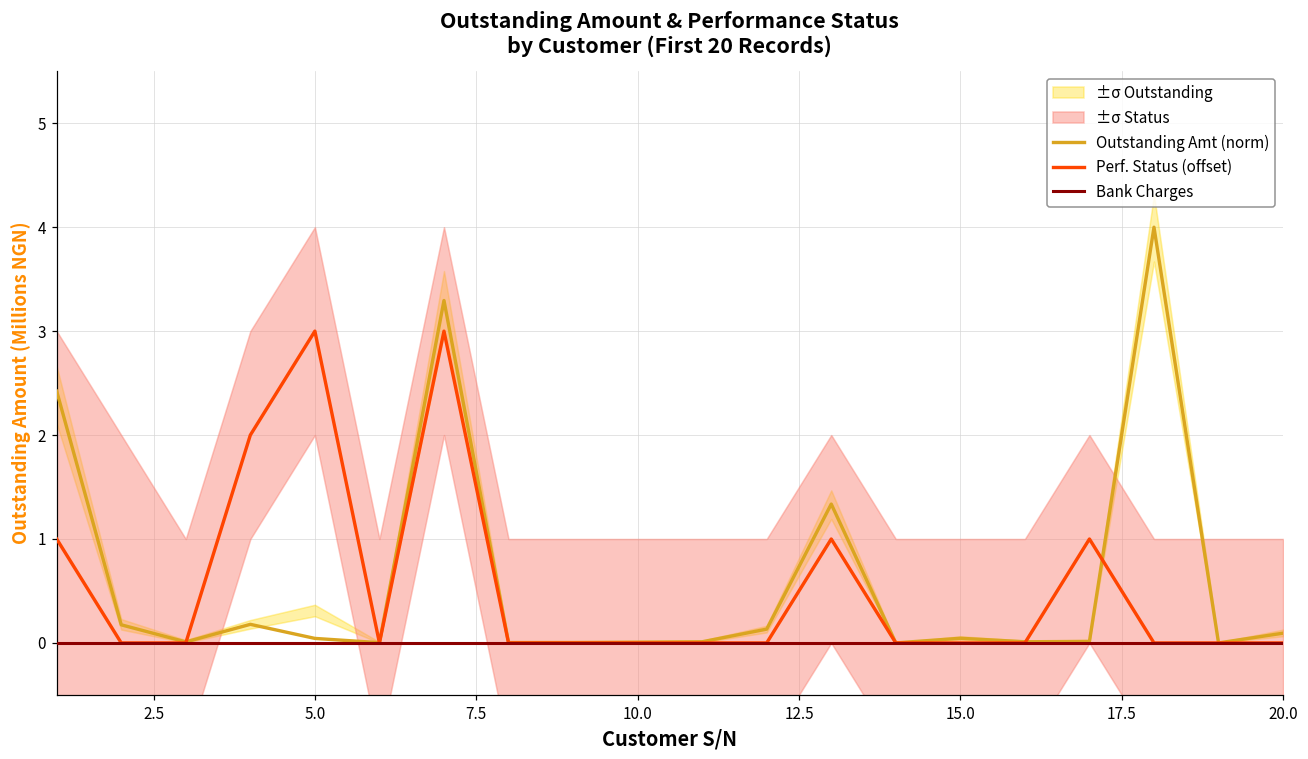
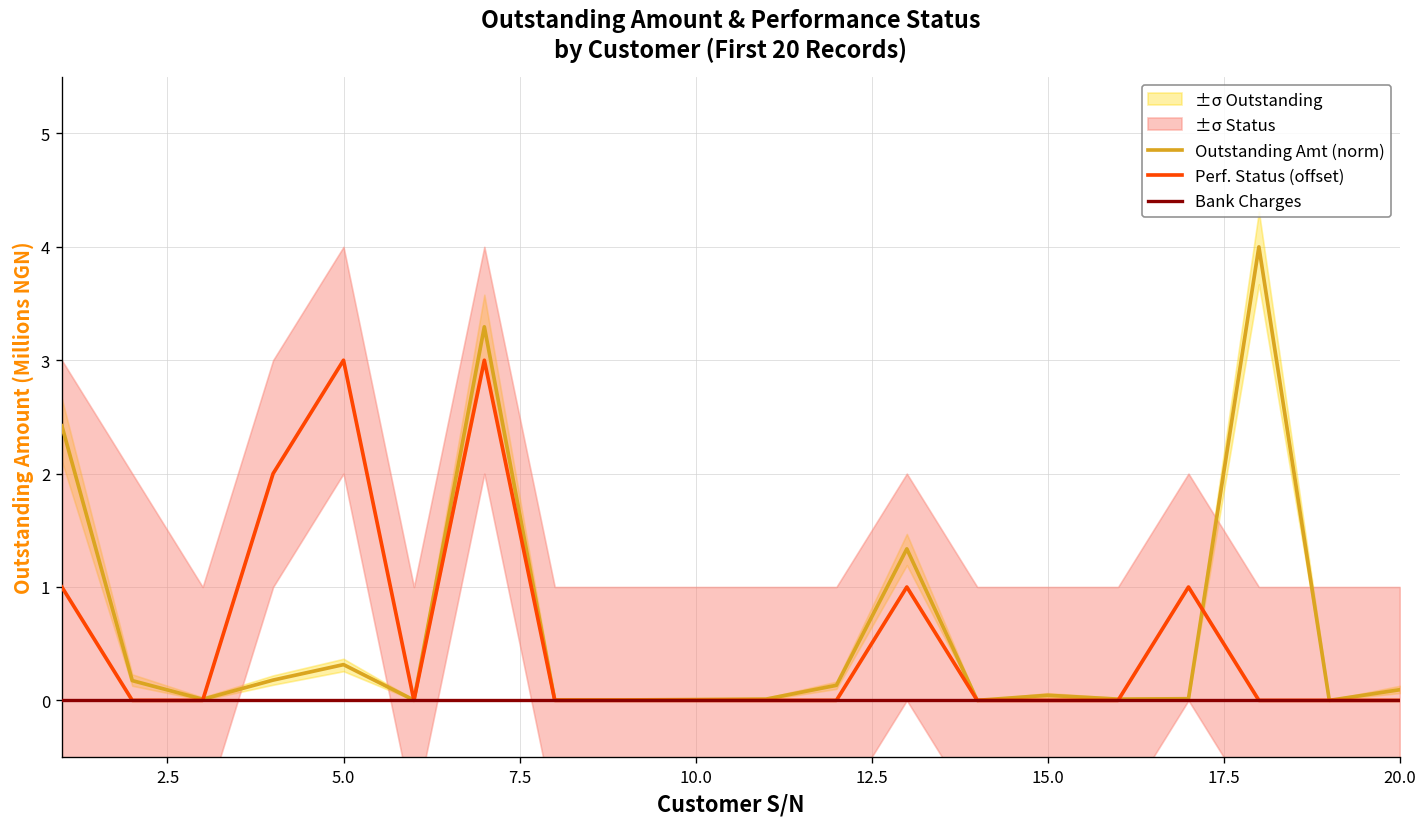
Outstanding Amt (norm), 5.0: 0.0 -> 0.3
